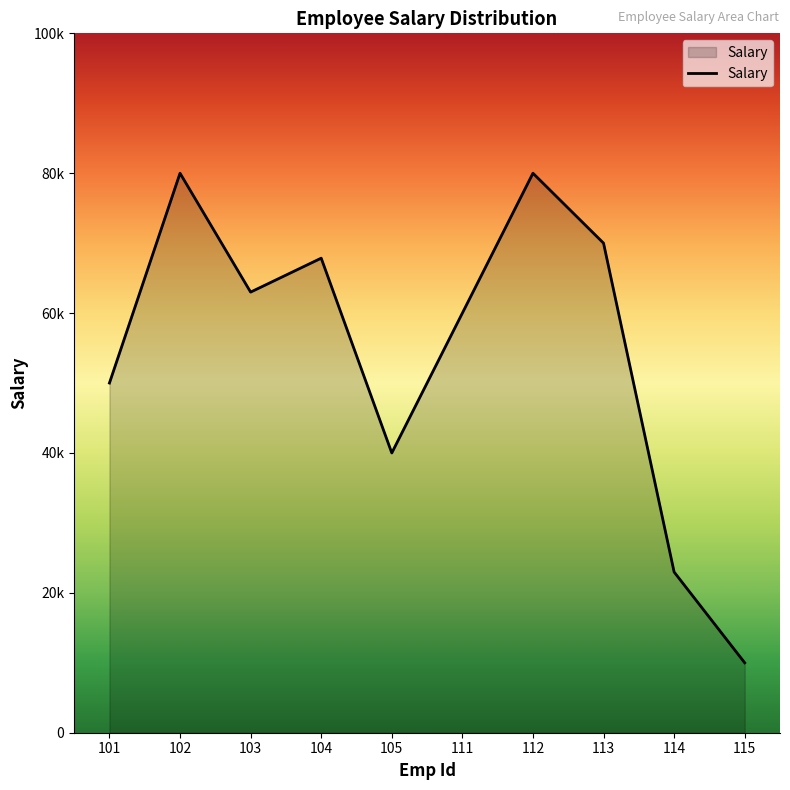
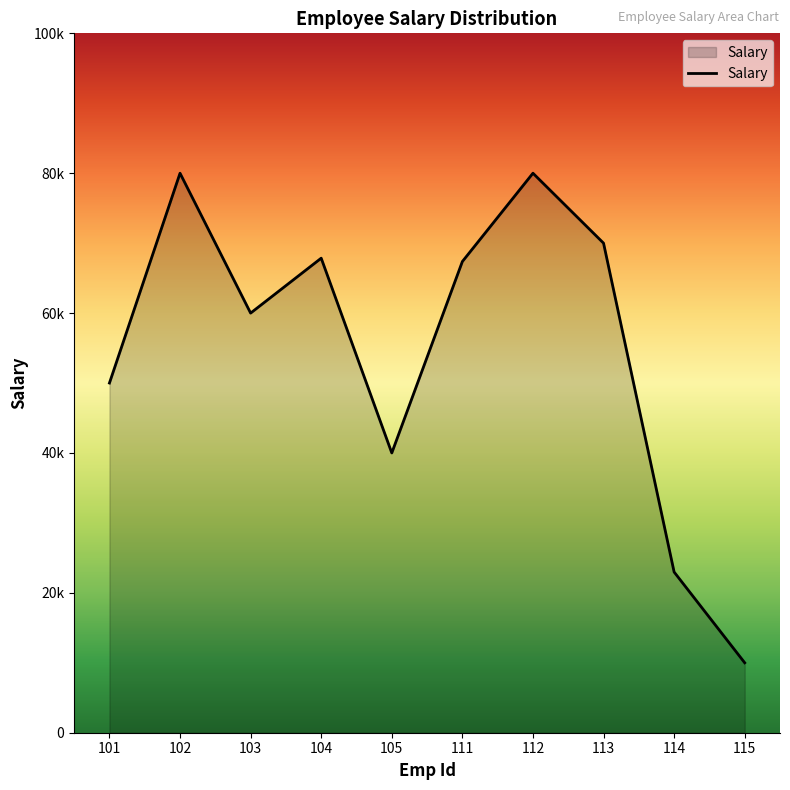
103: 63000 -> 60000
111: 60000 -> 67000
